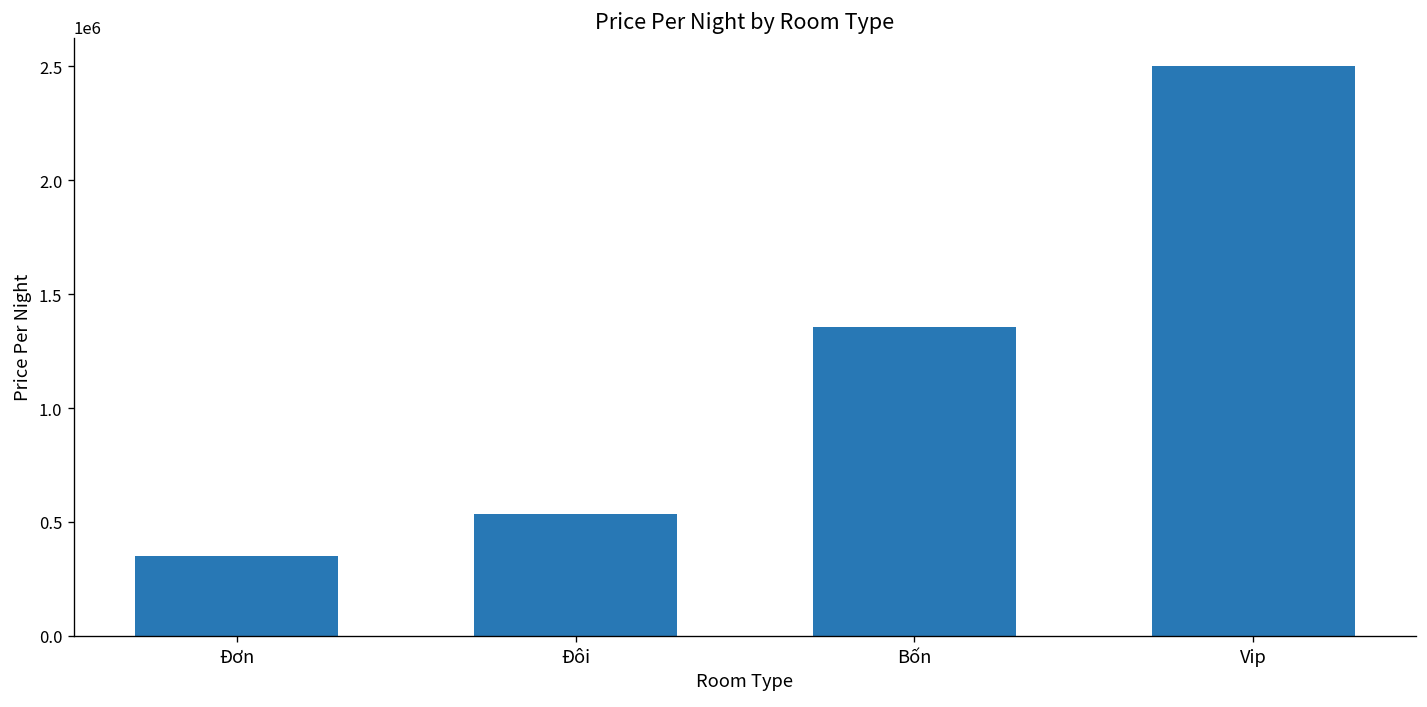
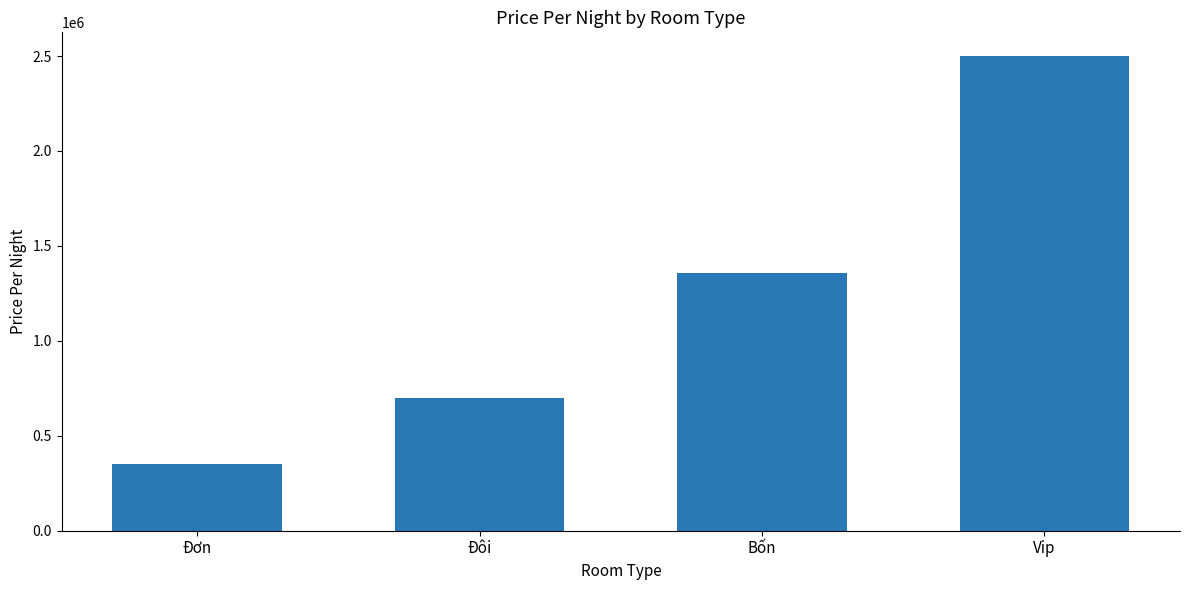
Đôi: 540000 -> 700000
